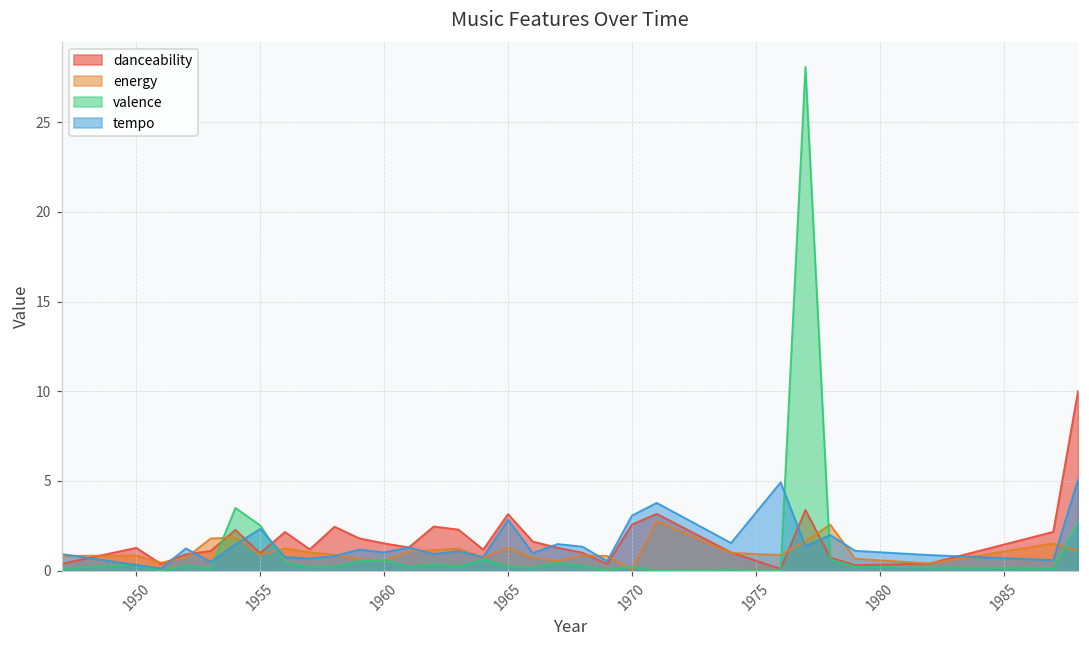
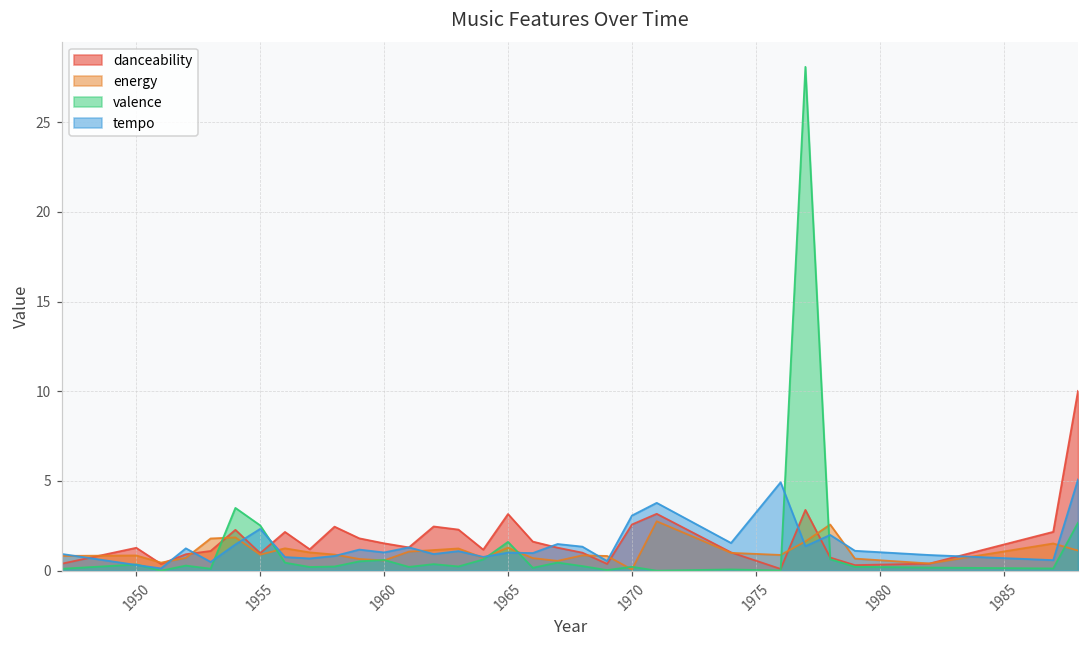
valence, 1965: 0.2 -> 1.6
tempo, 1965: 2.8 -> 1.0
